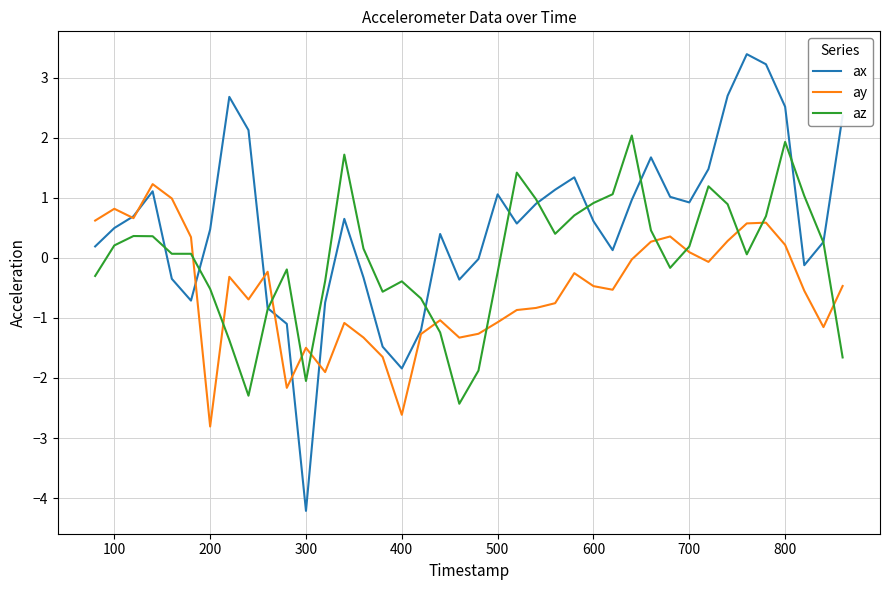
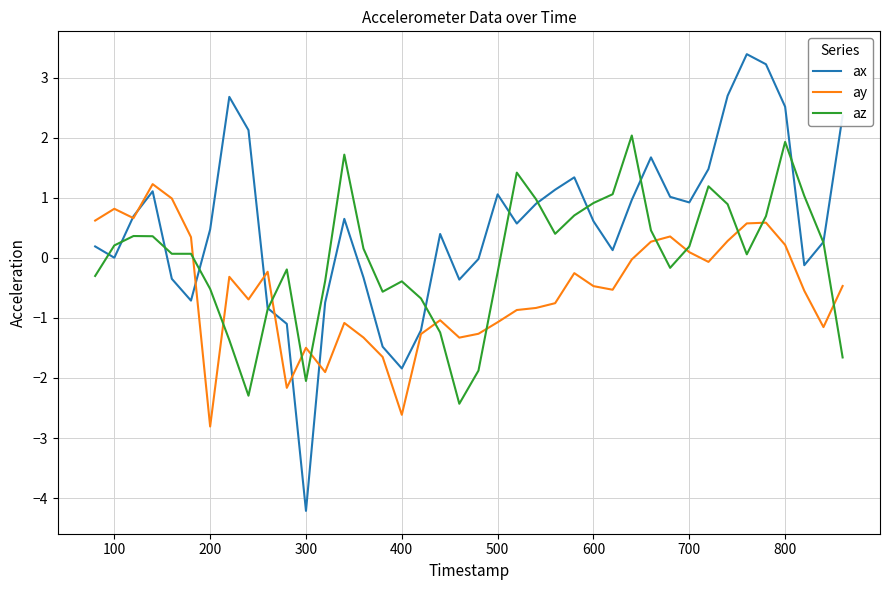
ax, 100: 0.5 -> 0.0
